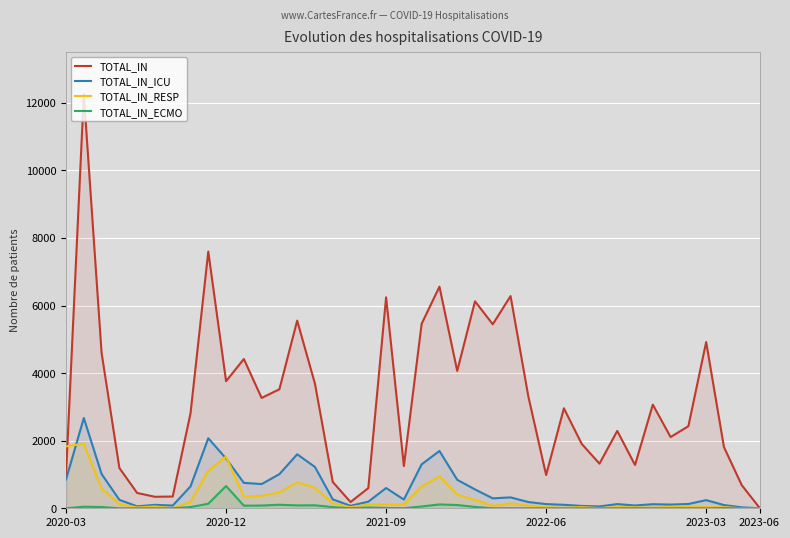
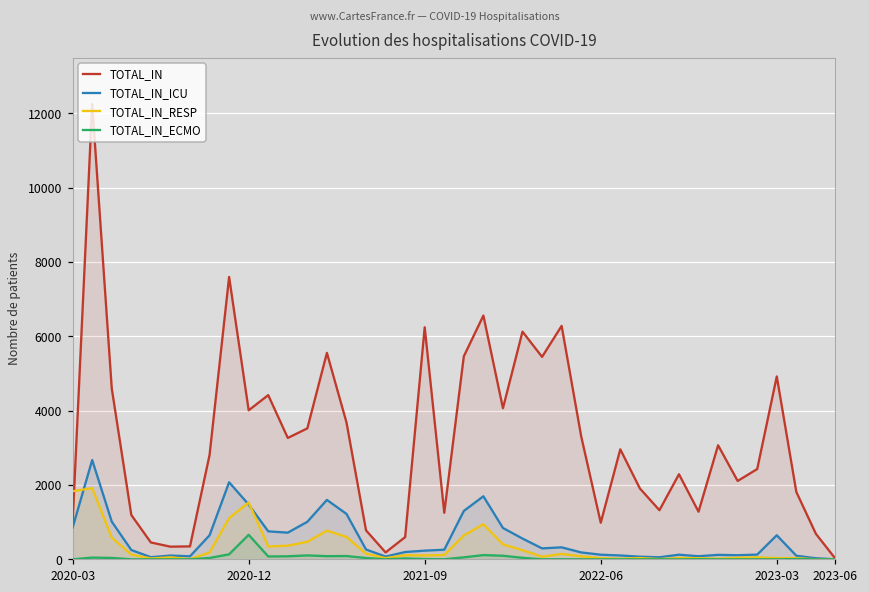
TOTAL_IN, 2020-12: 3800 -> 4000
TOTAL_IN_ICU, 2021-09: 600 -> 200
TOTAL_IN_ICU, 2023-03: 200 -> 600
